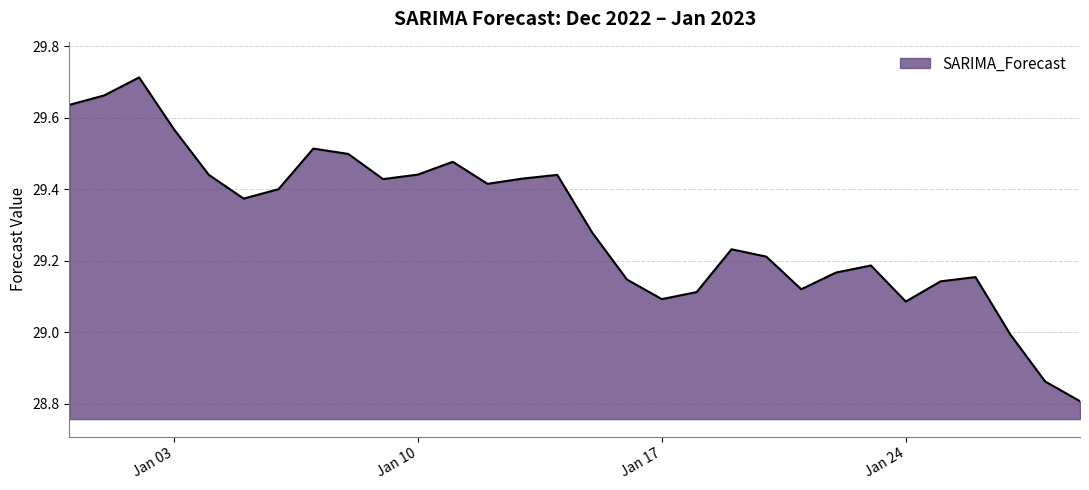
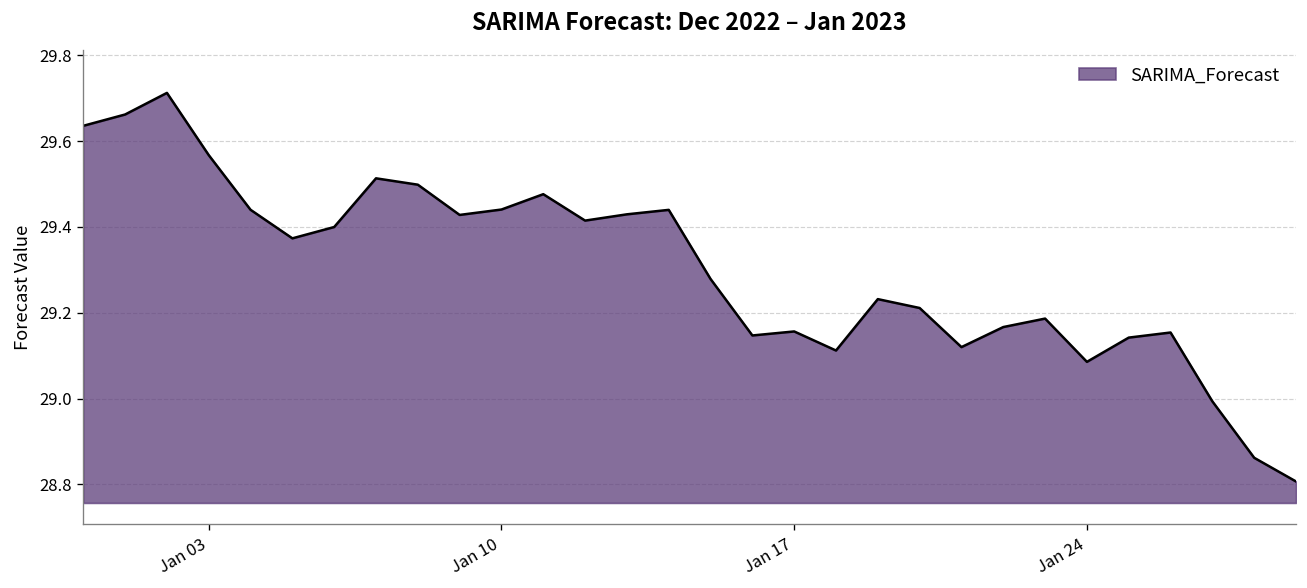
Jan 17: 29.09 -> 29.16
